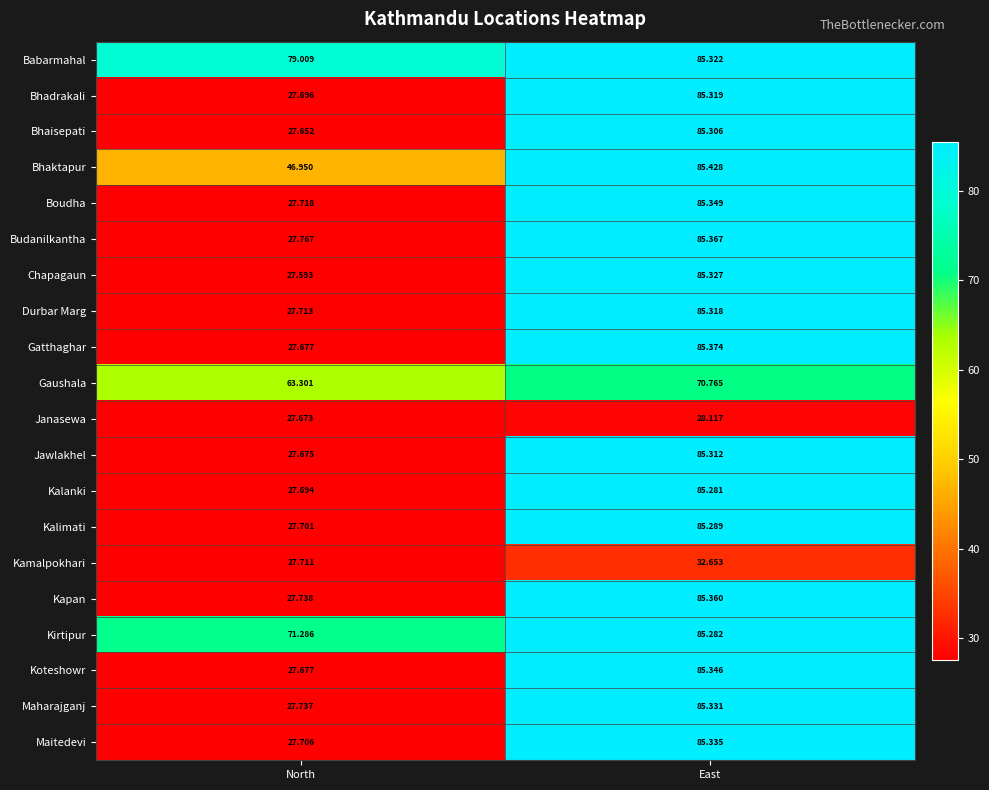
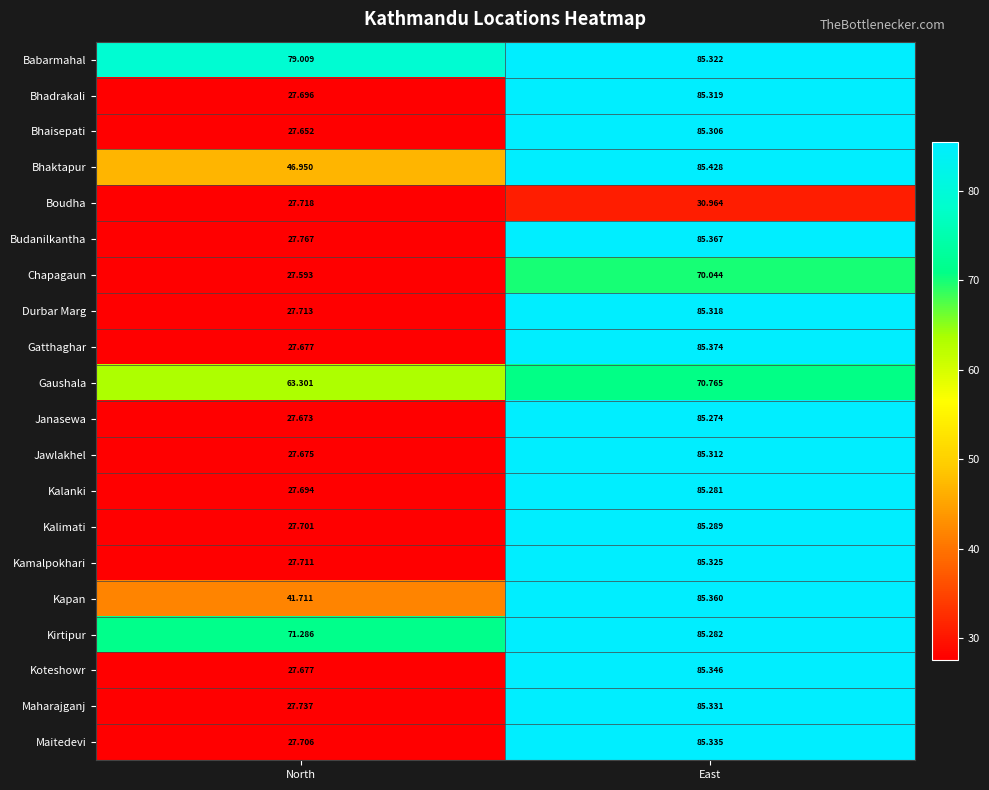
Boudha, East: 85.349 -> 30.964
Chapagaun, East: 85.327 -> 70.044
Janasewa, East: 28.117 -> 85.274
Kamalpokhari, East: 32.653 -> 85.325
Kapan, North: 27.738 -> 41.711
